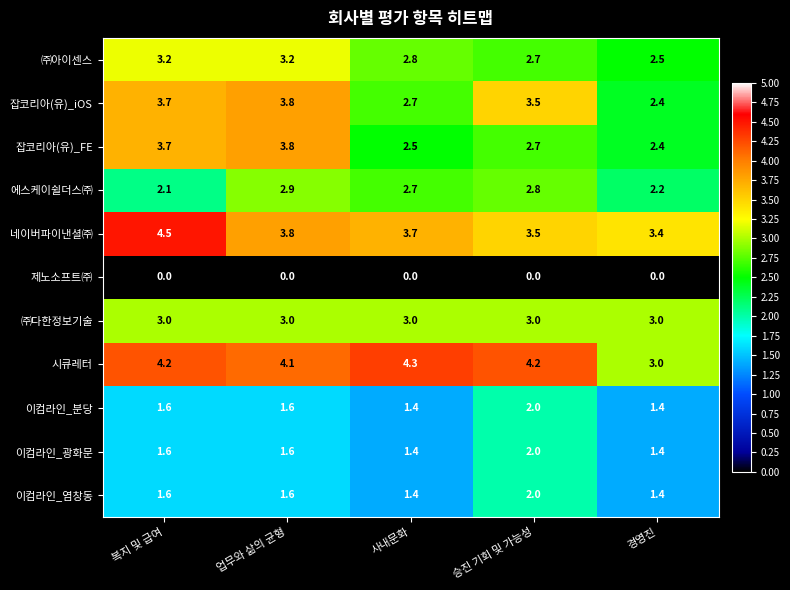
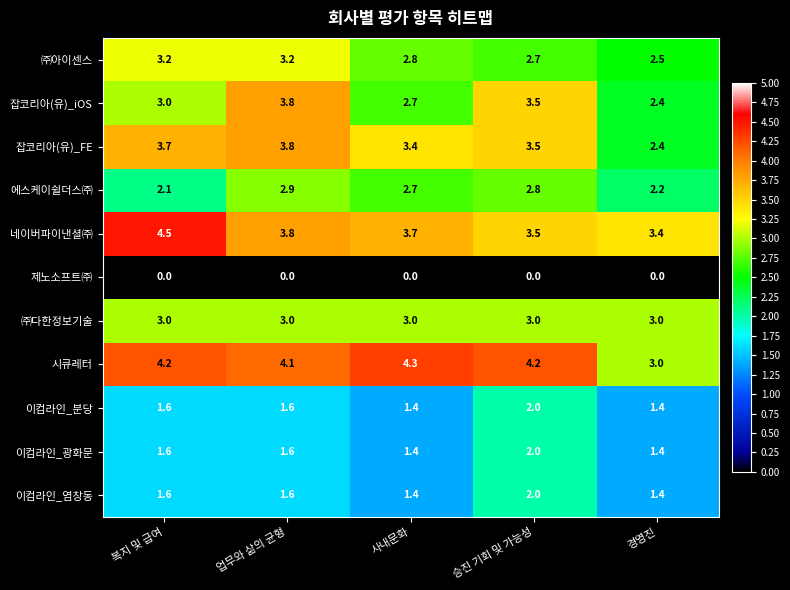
잡코리아(유)_iOS, 복지 및 급여: 3.7 -> 3.0
잡코리아(유)_FE, 사내문화: 2.5 -> 3.4
잡코리아(유)_FE, 승진 기회 및 가능성: 2.7 -> 3.5
